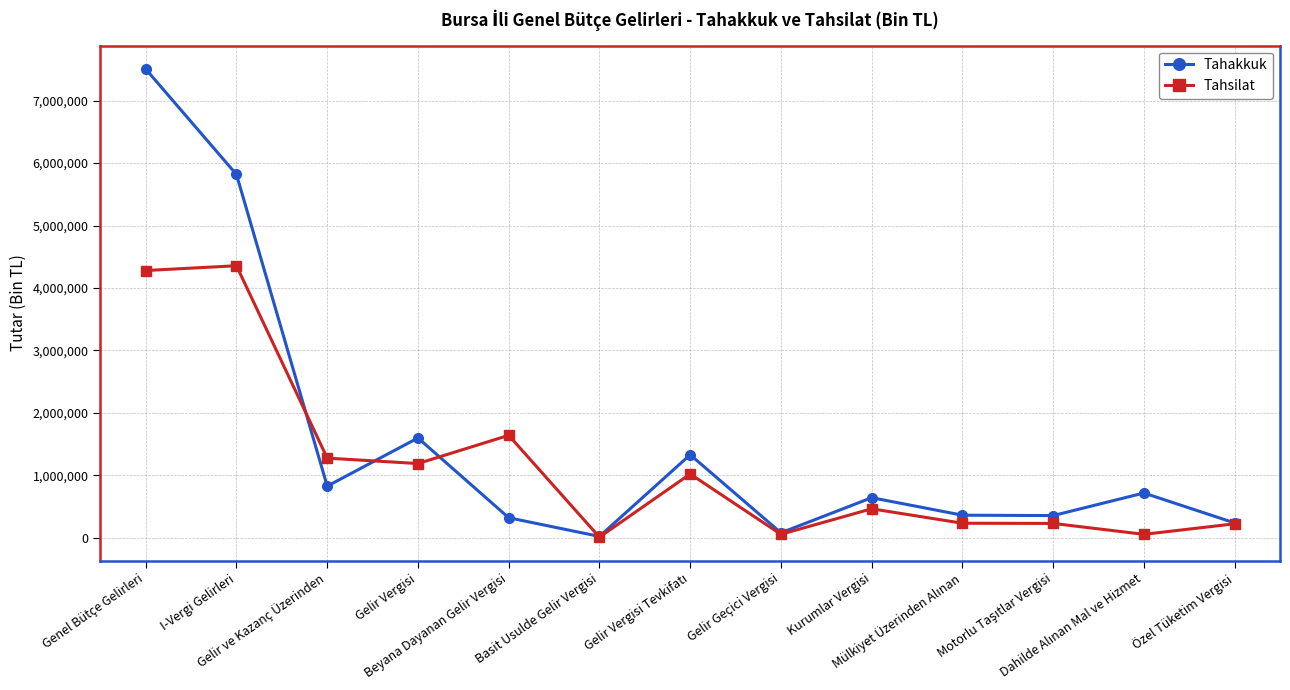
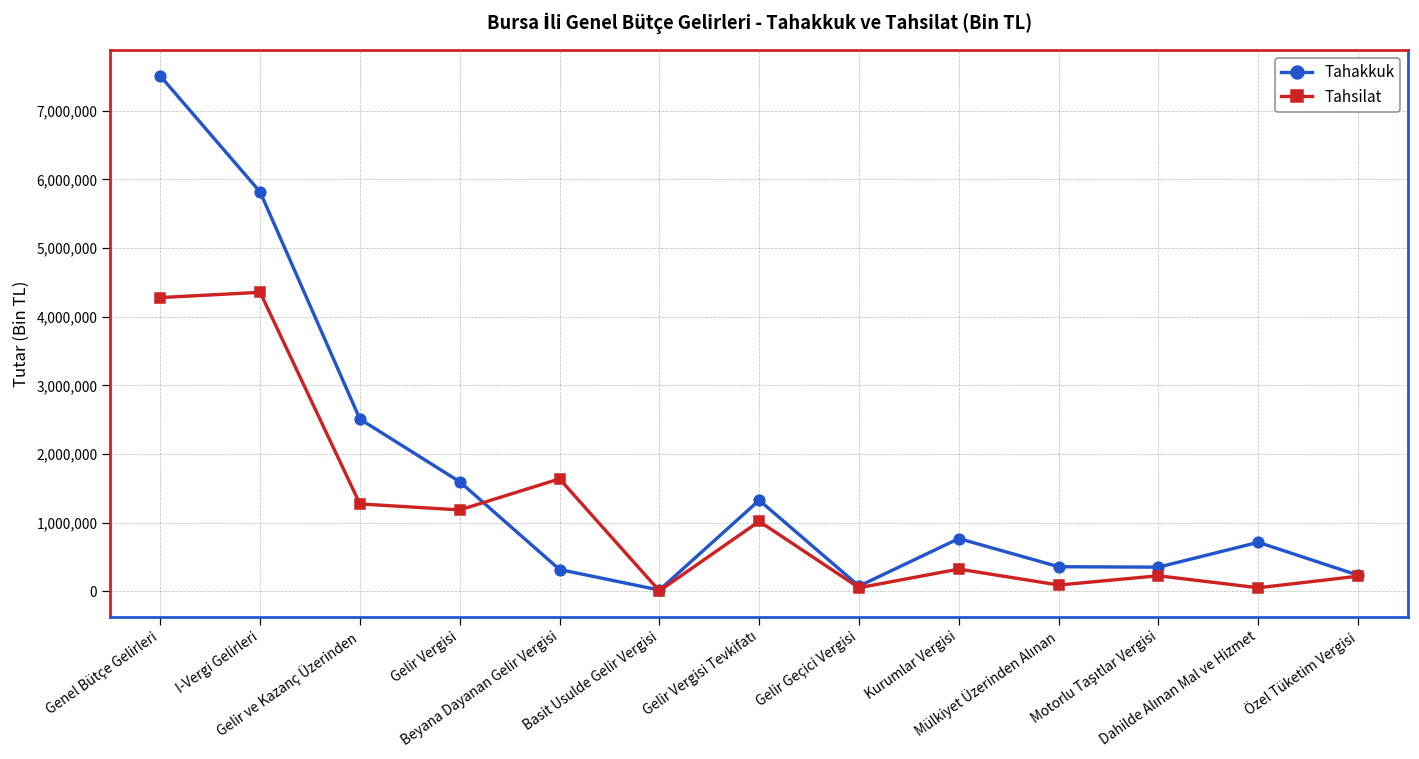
Tahakkuk, Gelir ve Kazanç Üzerinden: 800,000 -> 2,500,000
Tahakkuk, Kurumlar Vergisi: 600,000 -> 800,000
Tahsilat, Kurumlar Vergisi: 500,000 -> 300,000
Tahsilat, Mülkiyet Üzerinden Alınan: 200,000 -> 100,000
